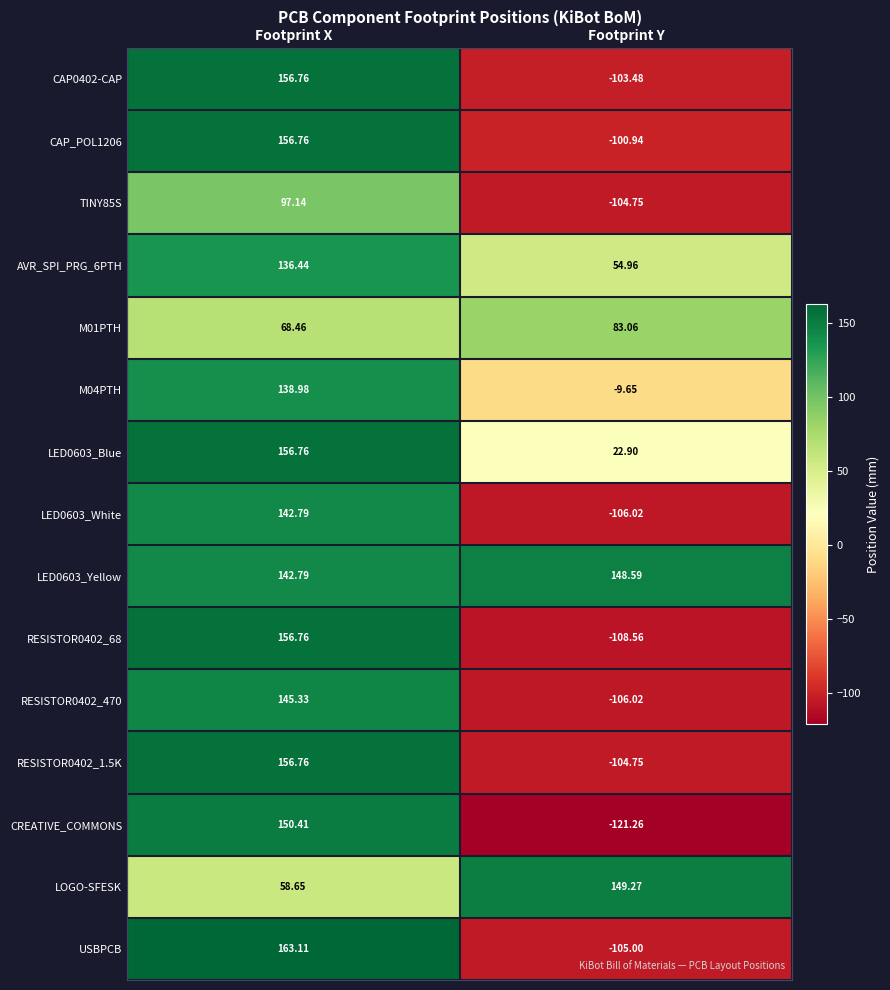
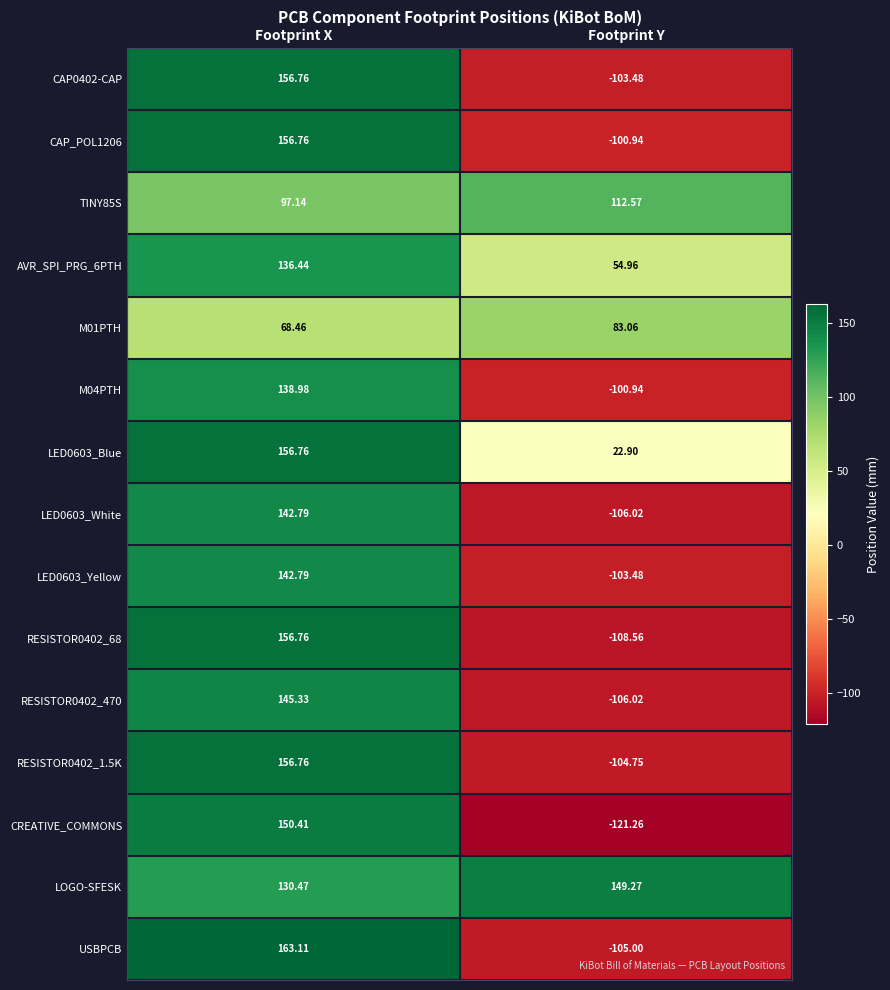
TINY85S, Footprint Y: -104.75 -> 112.57
M04PTH, Footprint Y: -9.65 -> -100.94
LED0603_Yellow, Footprint Y: 148.59 -> -103.48
LOGO-SFESK, Footprint X: 58.65 -> 130.47
